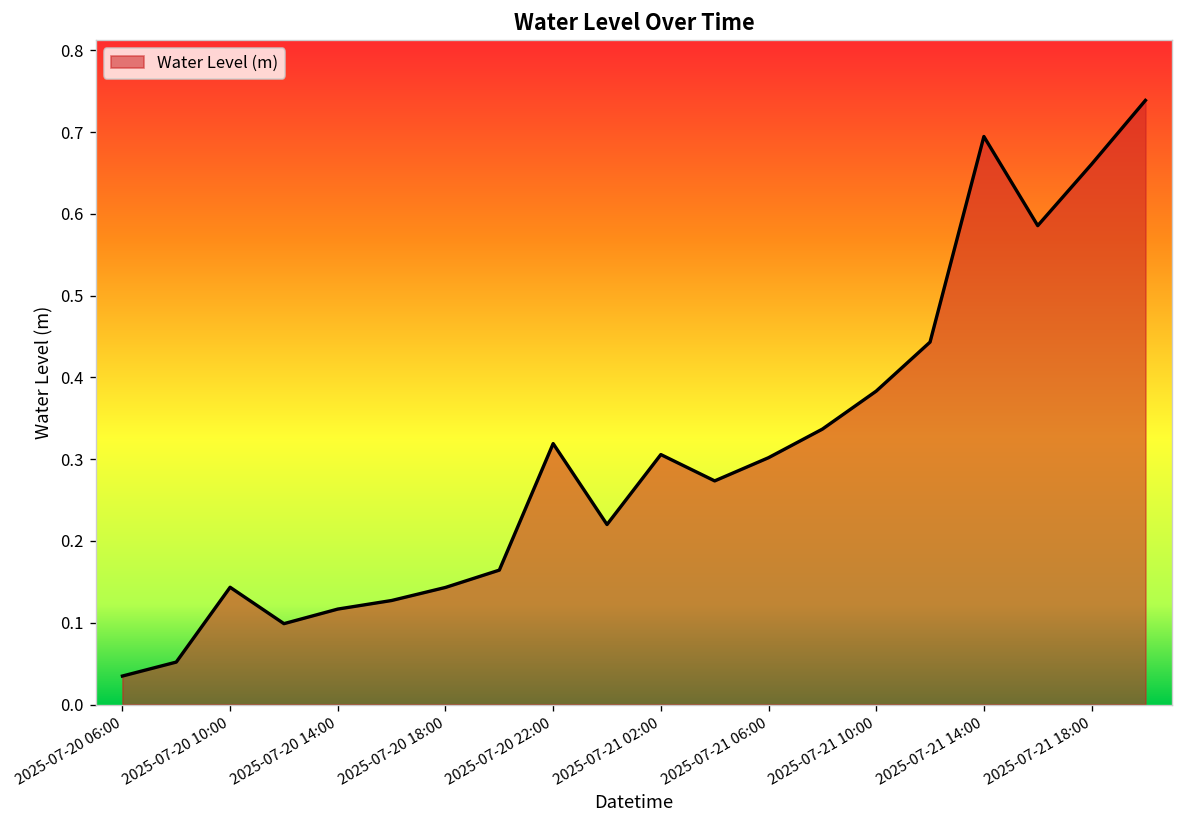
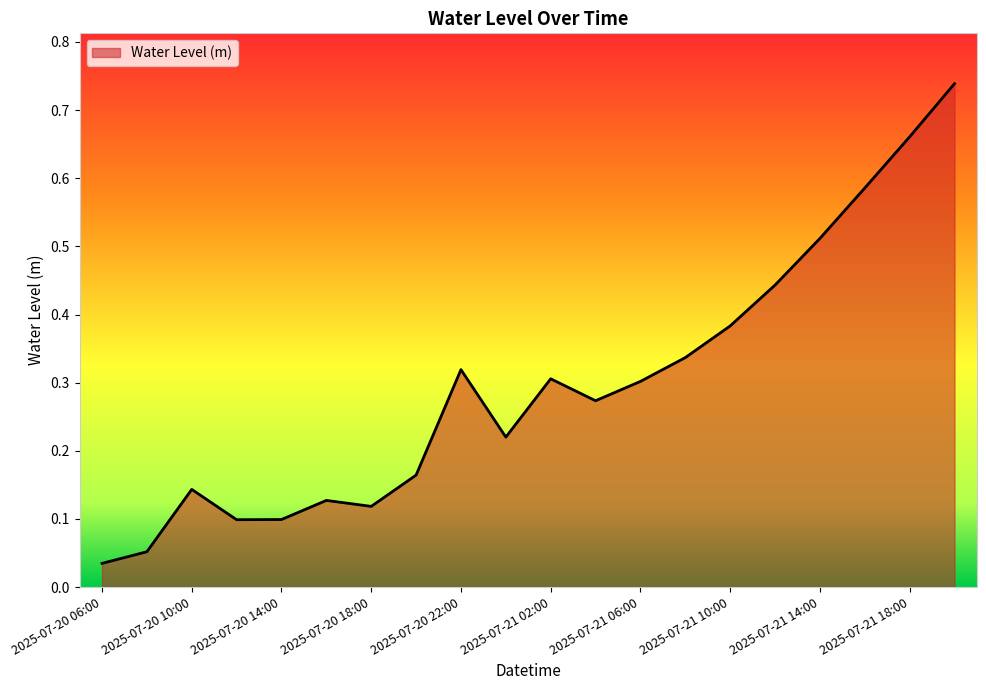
2025-07-20 14:00: 0.12 -> 0.10
2025-07-20 18:00: 0.14 -> 0.12
2025-07-21 14:00: 0.69 -> 0.51
